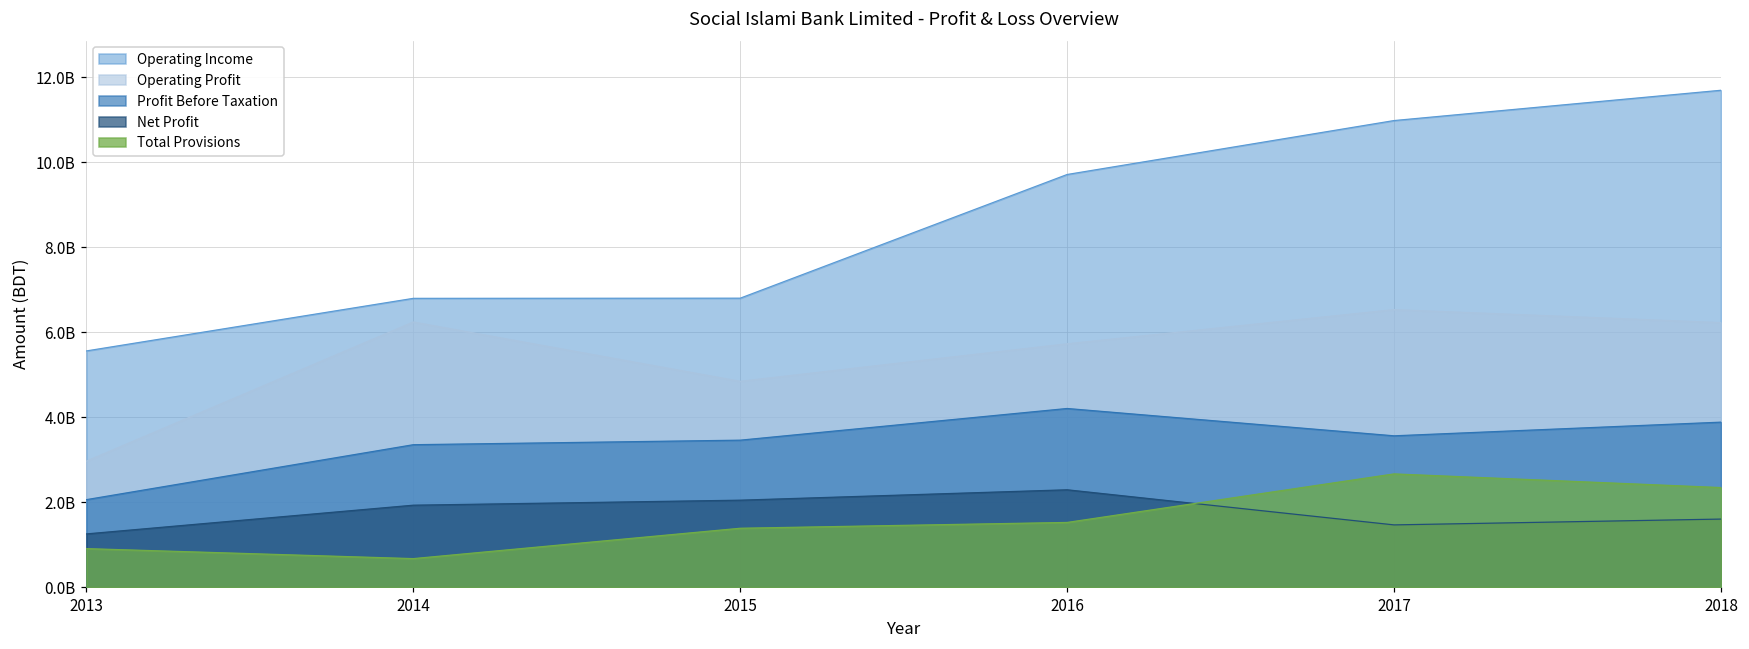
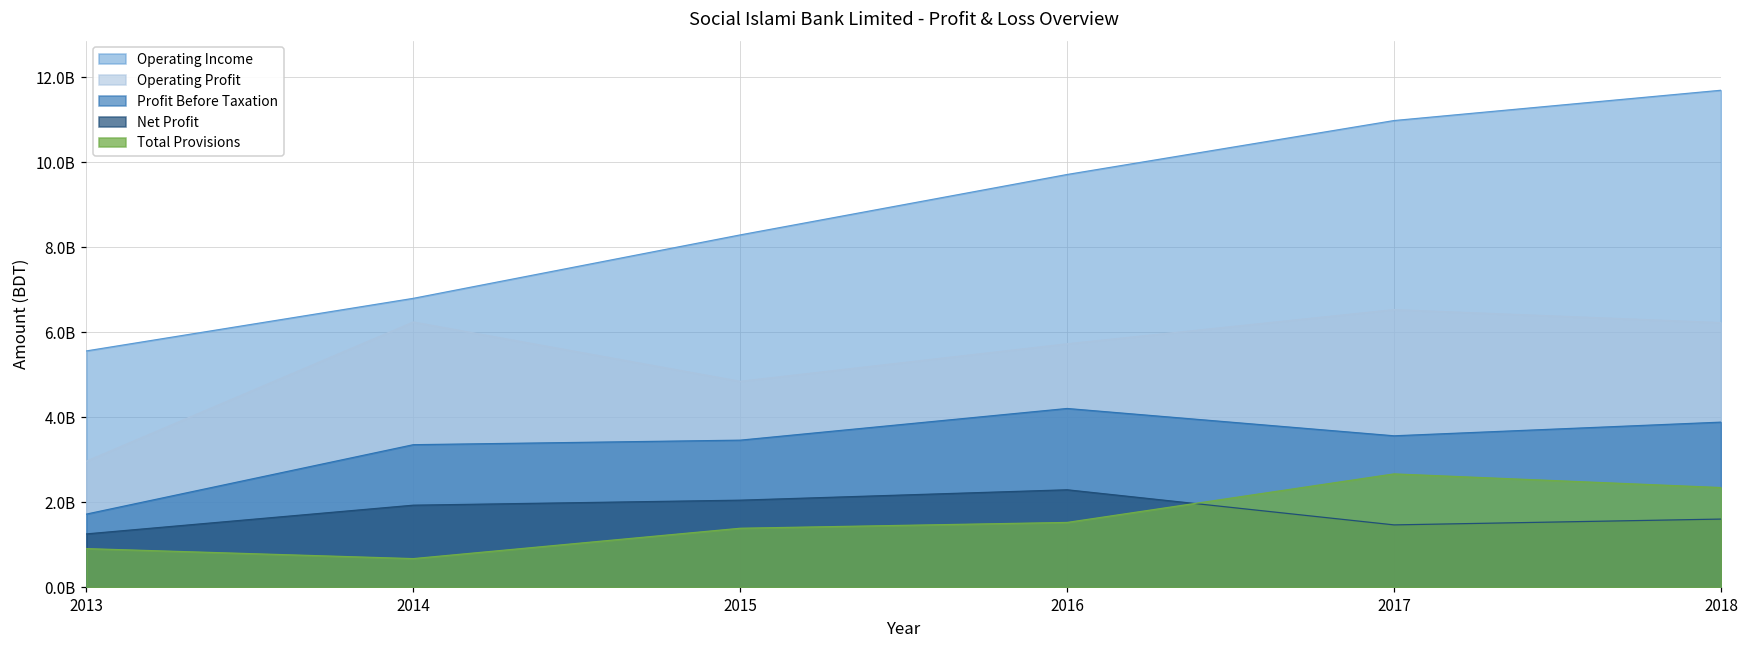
Profit Before Taxation, 2013: 2100000000 -> 1700000000
Operating Income, 2015: 6800000000 -> 8300000000
